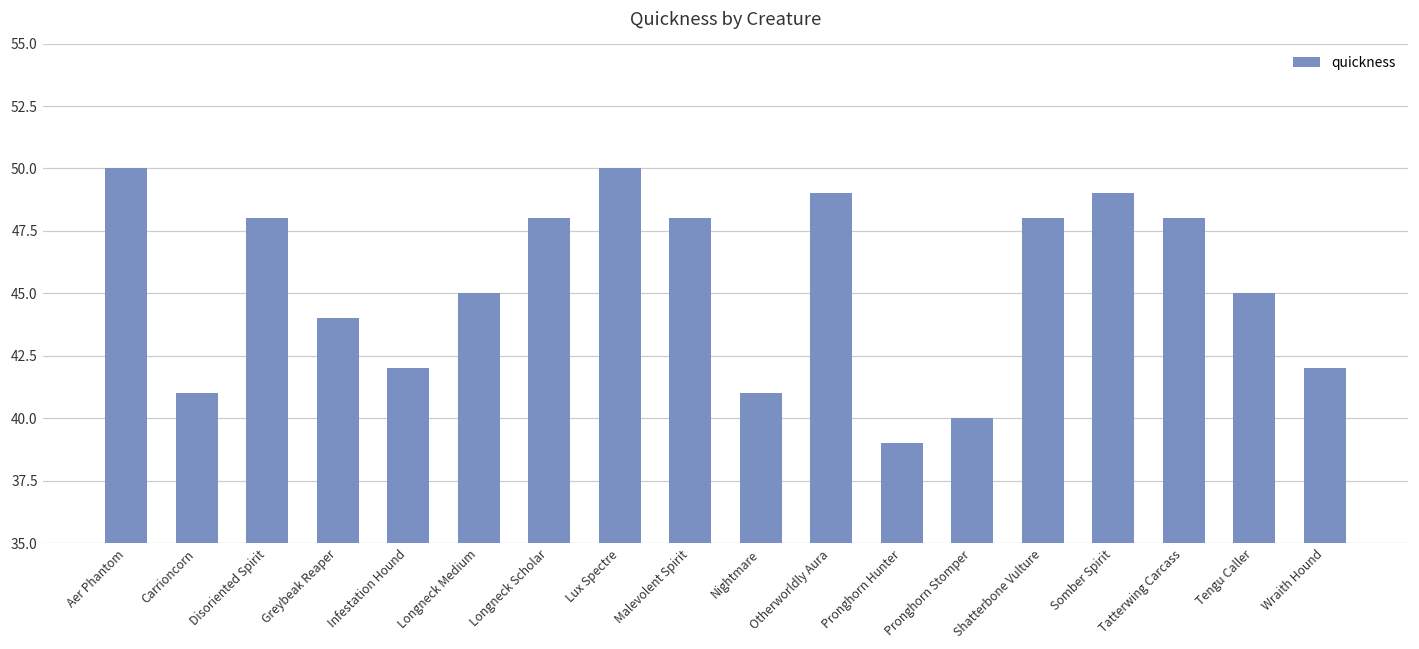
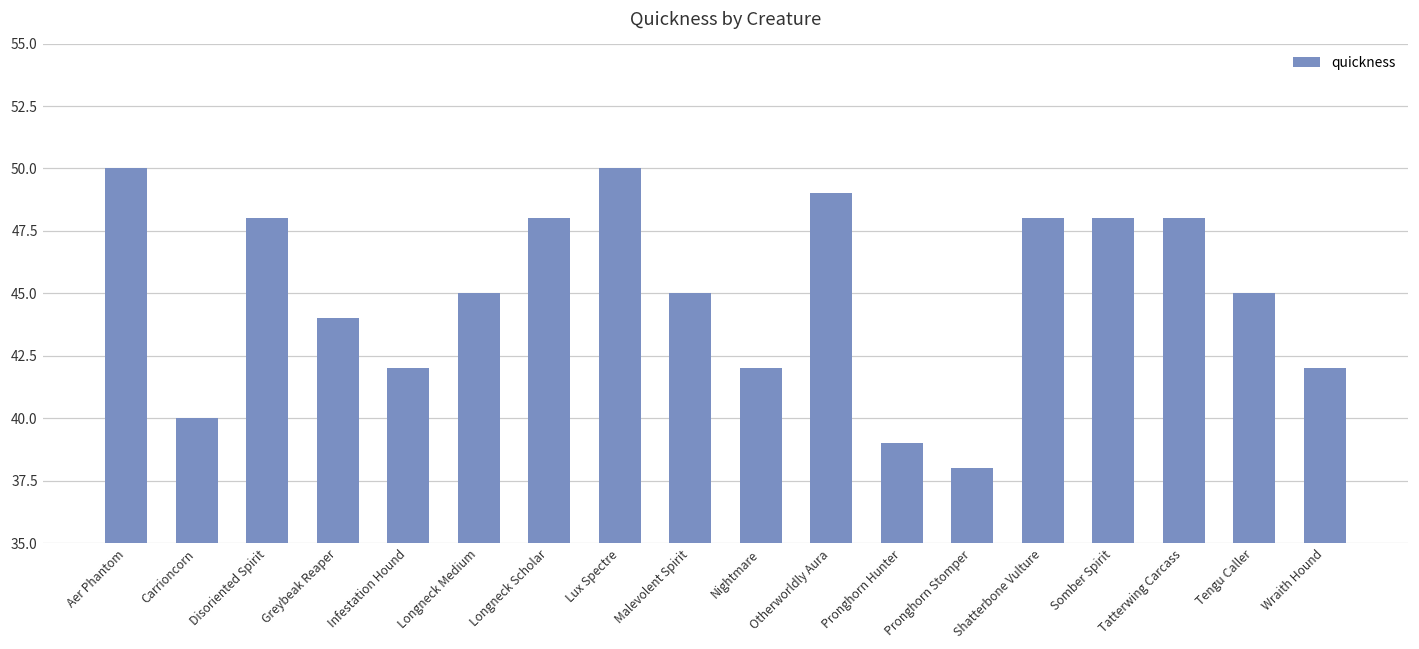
Carrioncorn: 41 -> 40
Malevolent Spirit: 48 -> 45
Nightmare: 41 -> 42
Pronghorn Stomper: 40 -> 38
Somber Spirit: 49 -> 48
